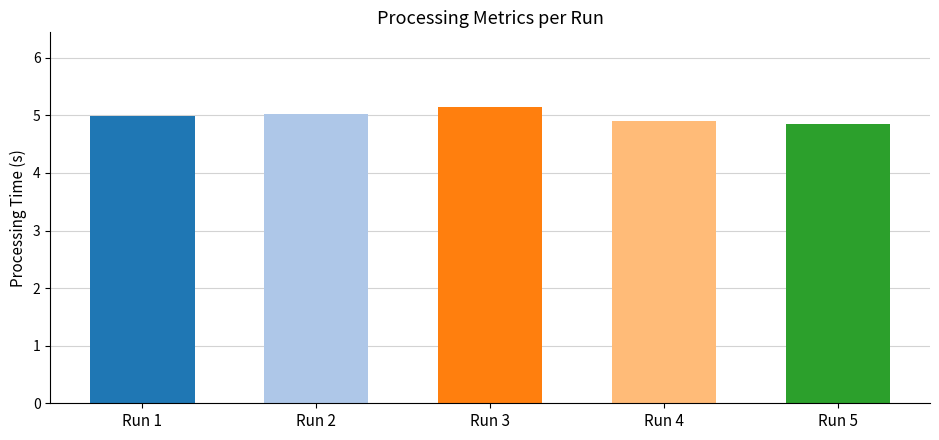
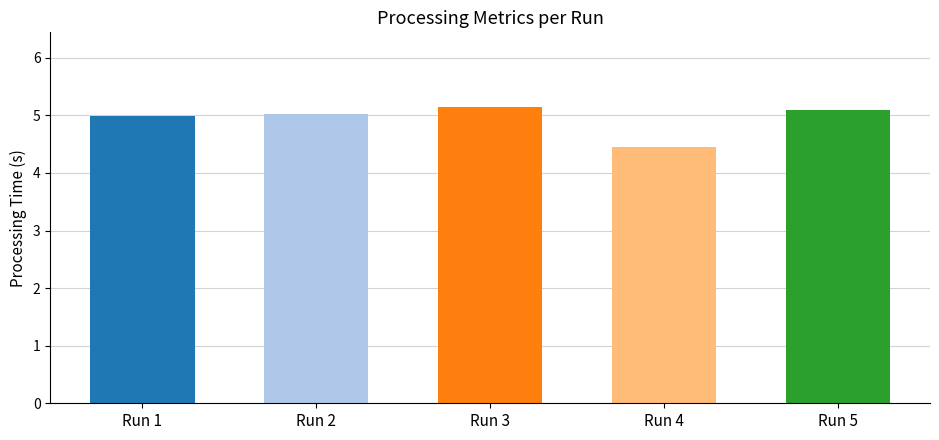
Run 4: 4.9 -> 4.5
Run 5: 4.8 -> 5.1
